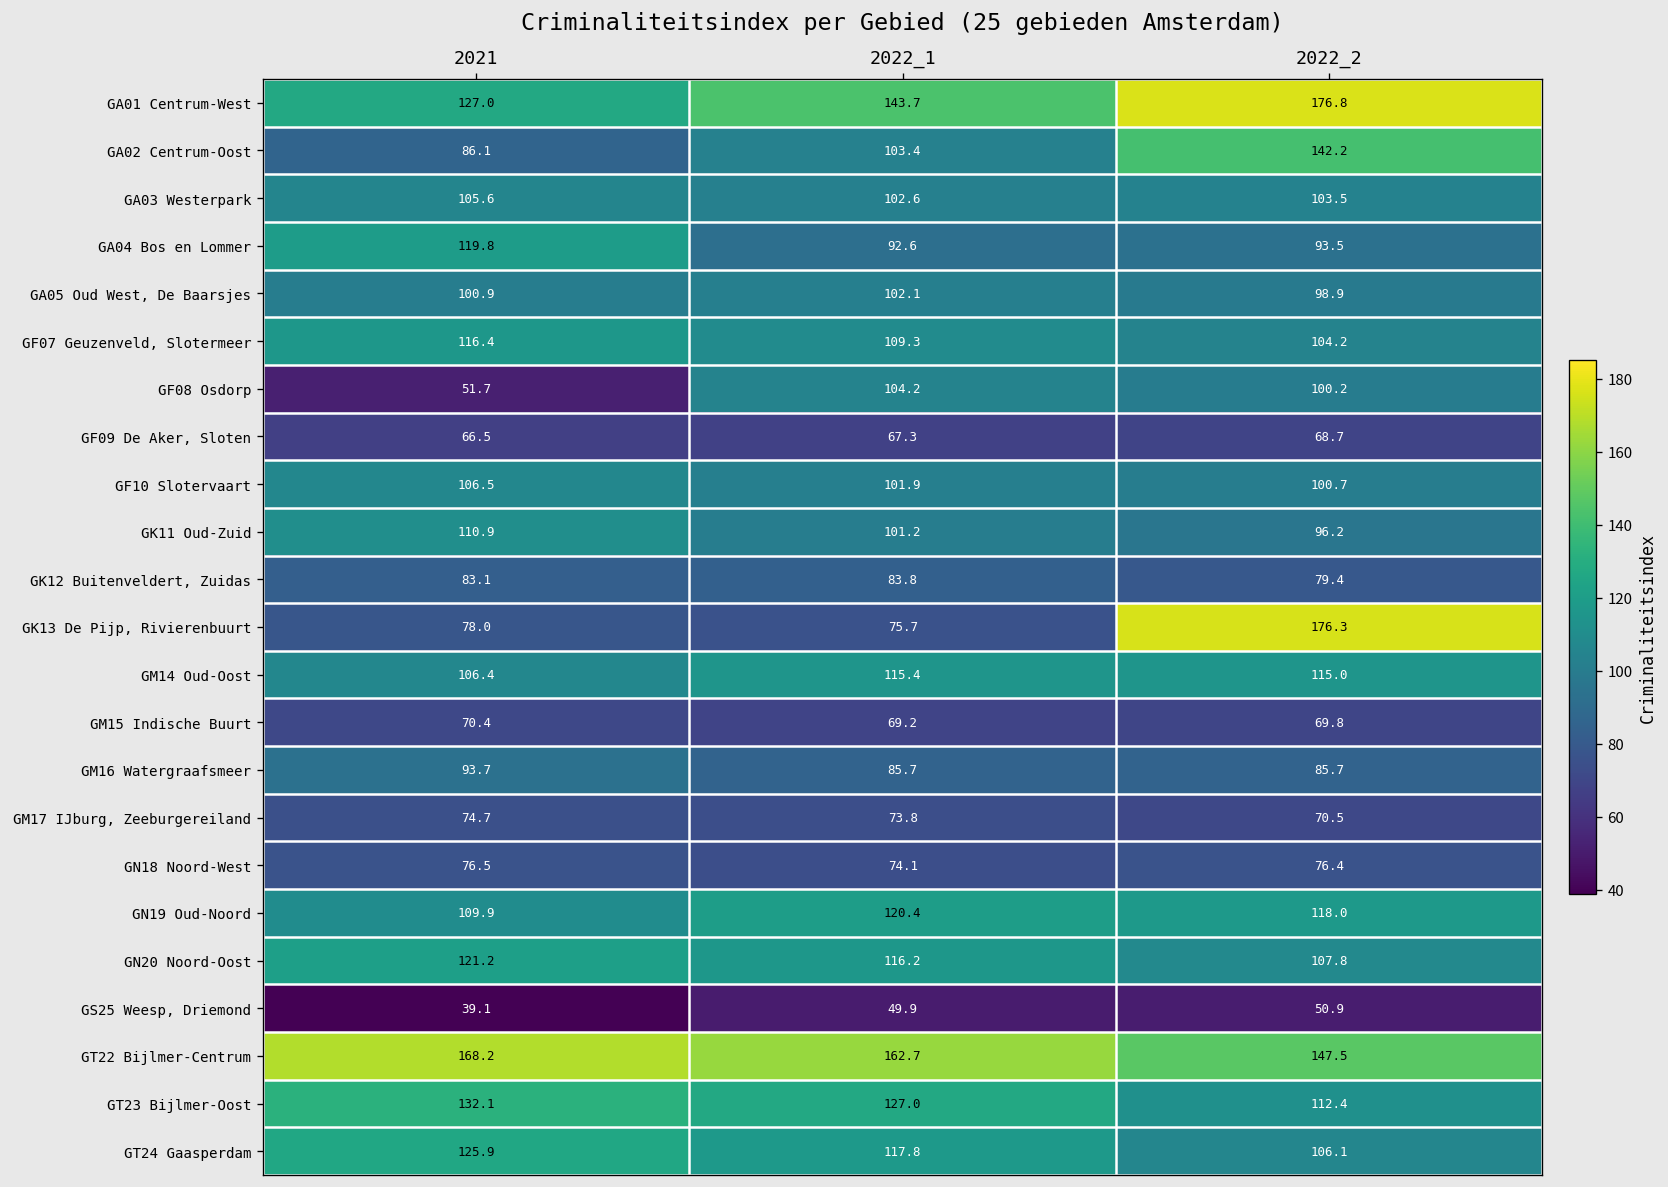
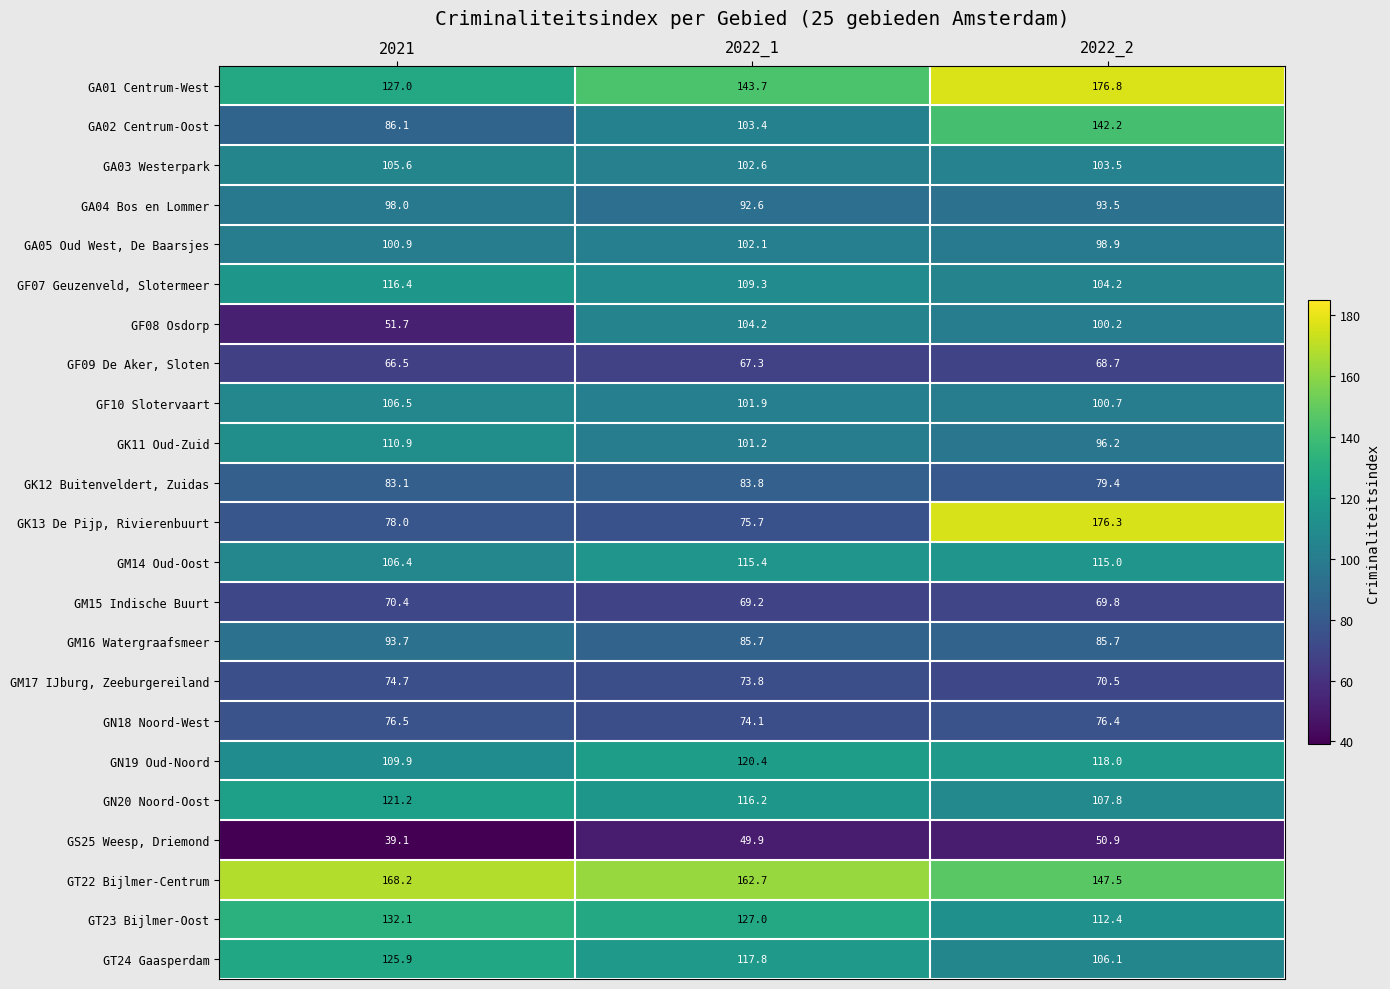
GA04 Bos en Lommer, 2021: 119.8 -> 98.0
